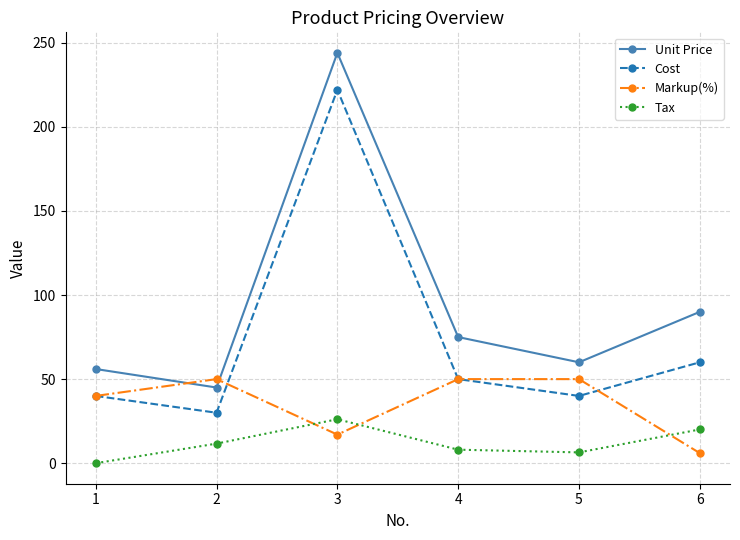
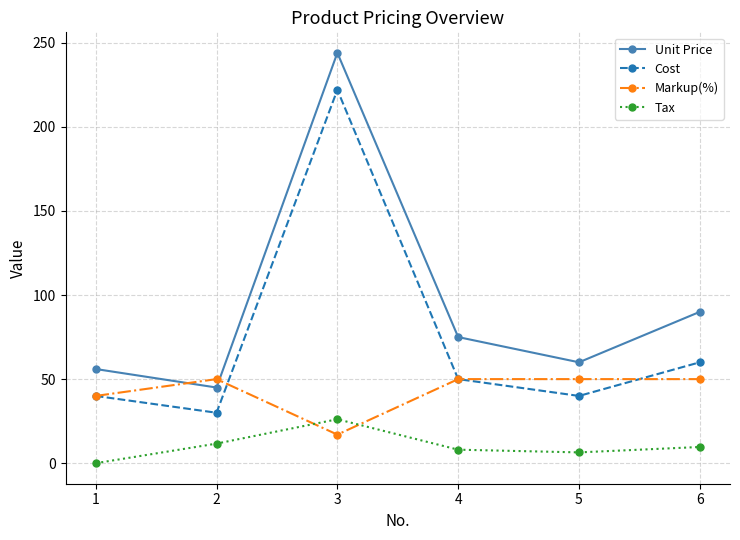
Markup(%), 6: 6 -> 50
Tax, 6: 20 -> 10
